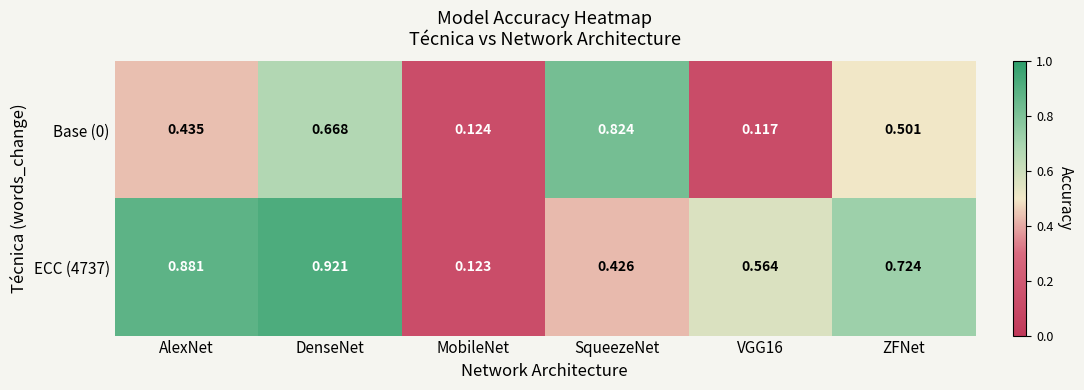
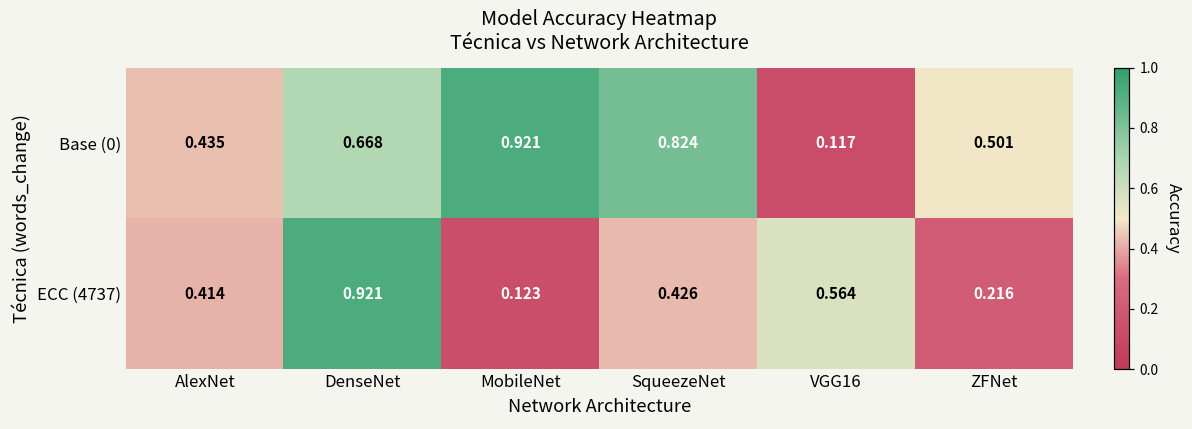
Base (0), MobileNet: 0.124 -> 0.921
ECC (4737), AlexNet: 0.881 -> 0.414
ECC (4737), ZFNet: 0.724 -> 0.216
